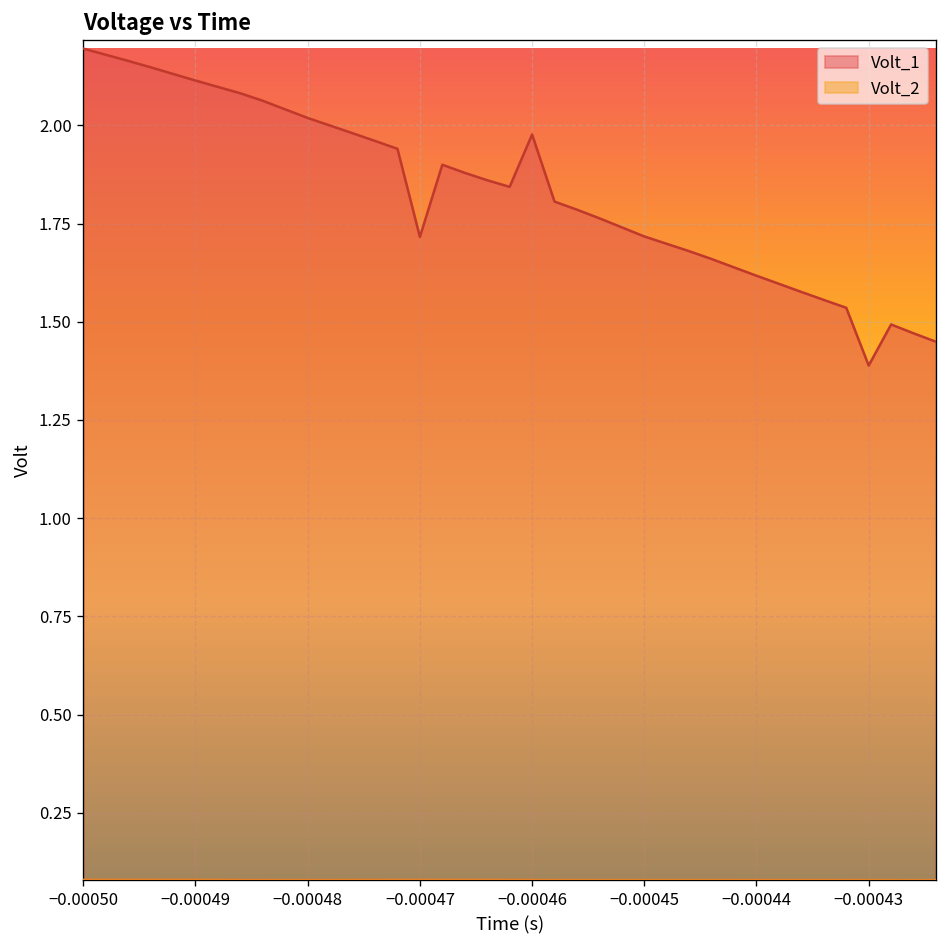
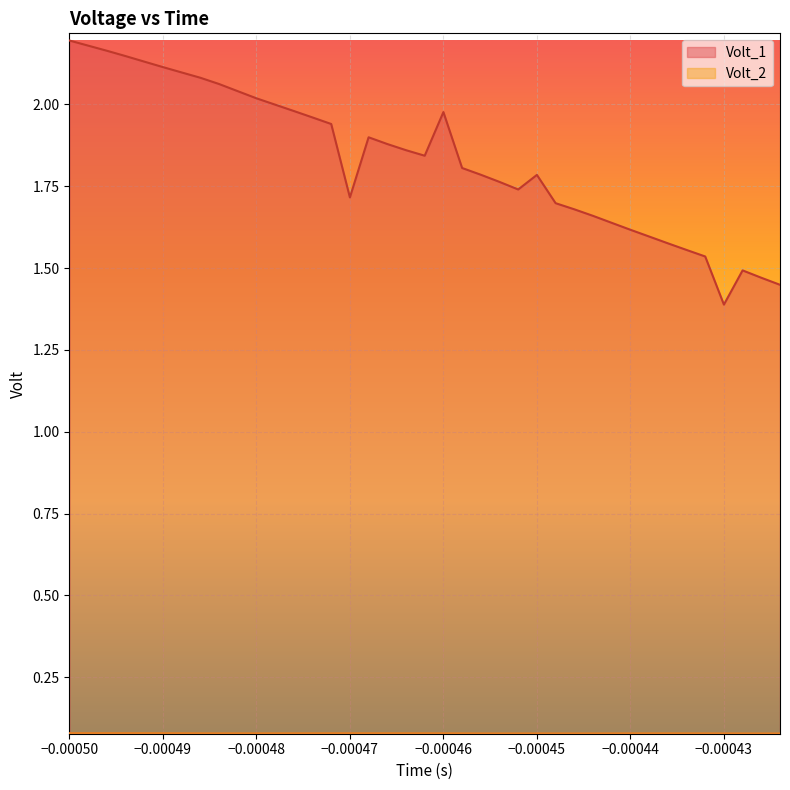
Volt_1, −0.00045: 1.72 -> 1.78
